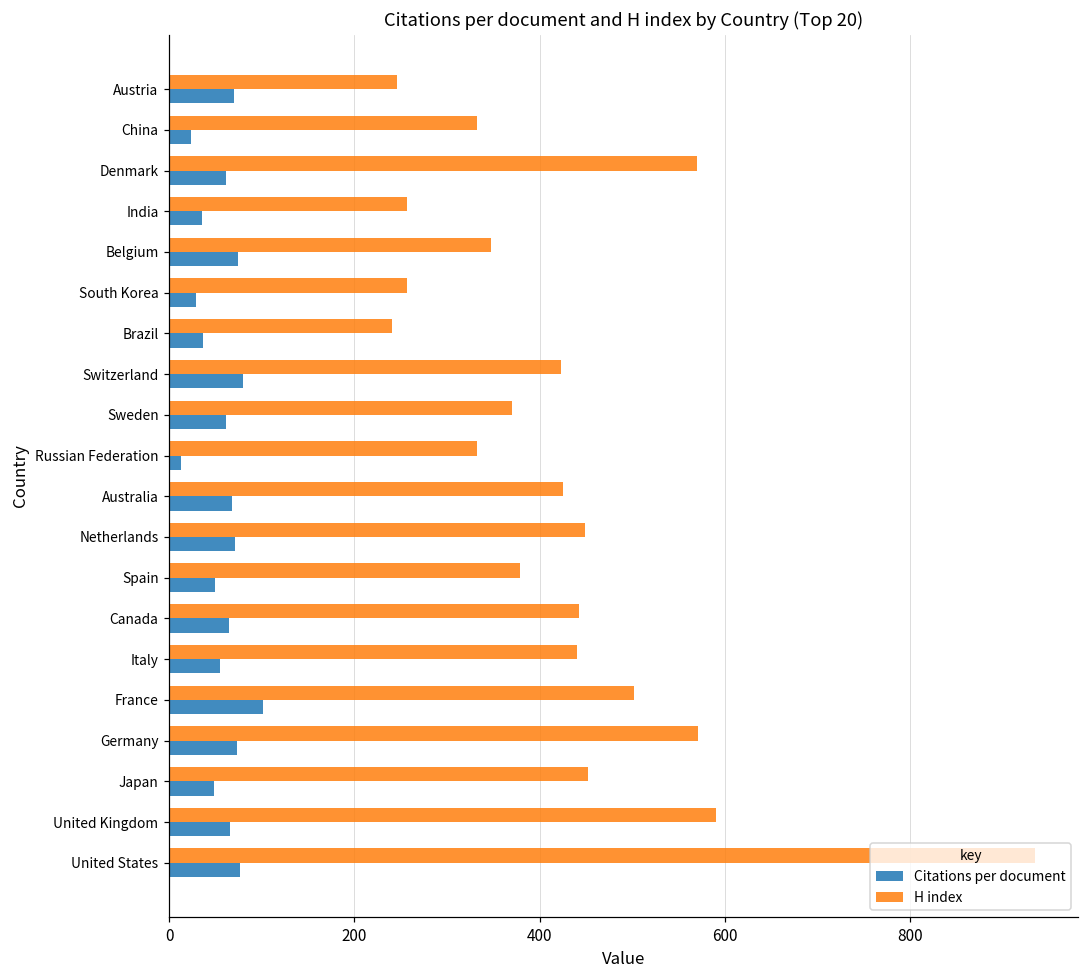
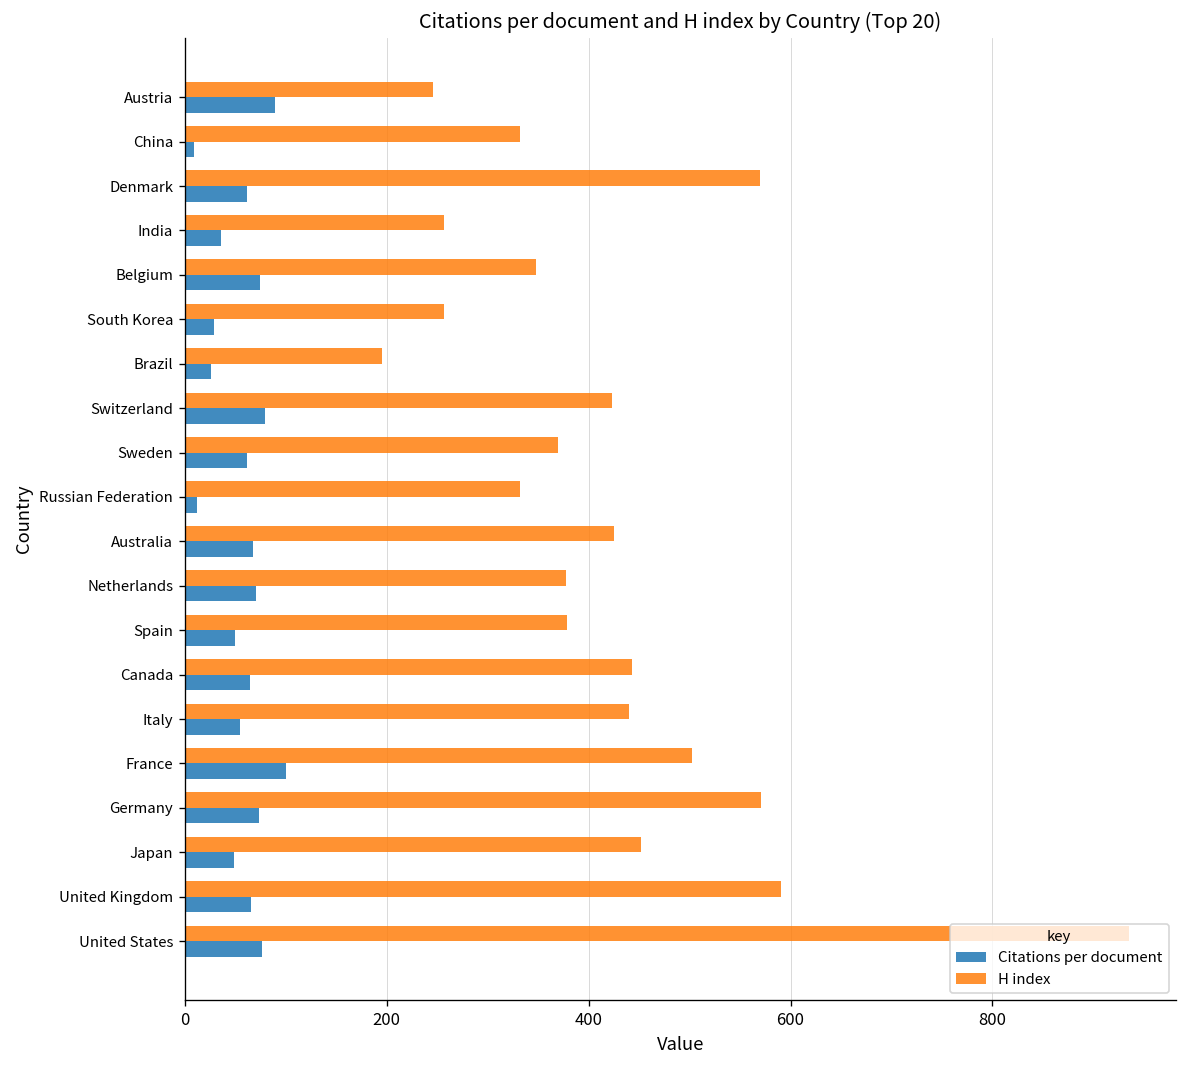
Citations per document, Austria: 70 -> 90
Citations per document, China: 20 -> 10
H index, Brazil: 240 -> 200
Citations per document, Brazil: 40 -> 30
H index, Netherlands: 450 -> 380
